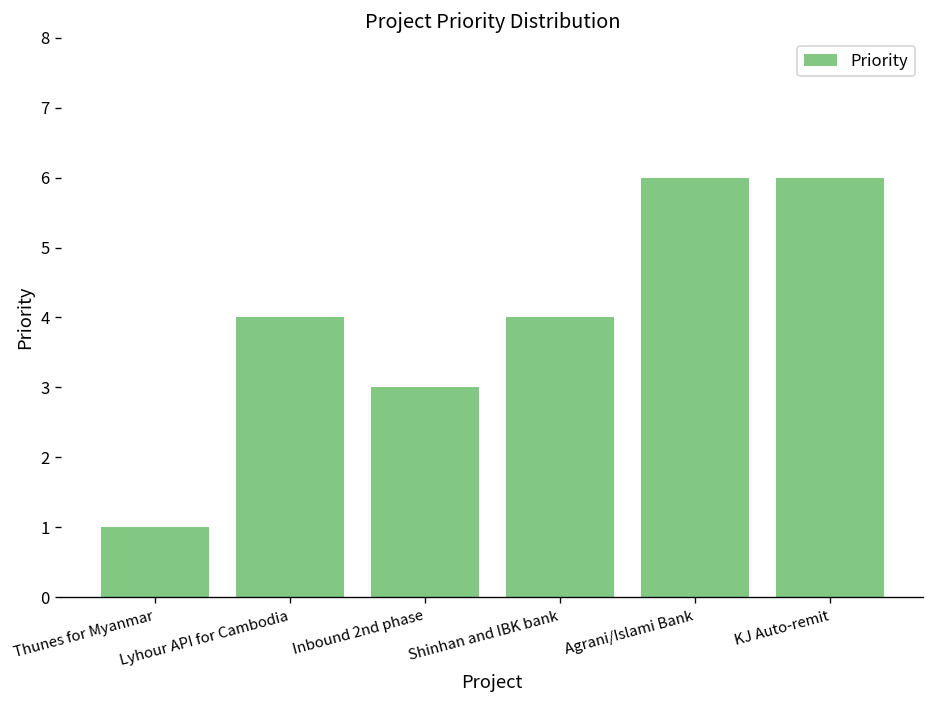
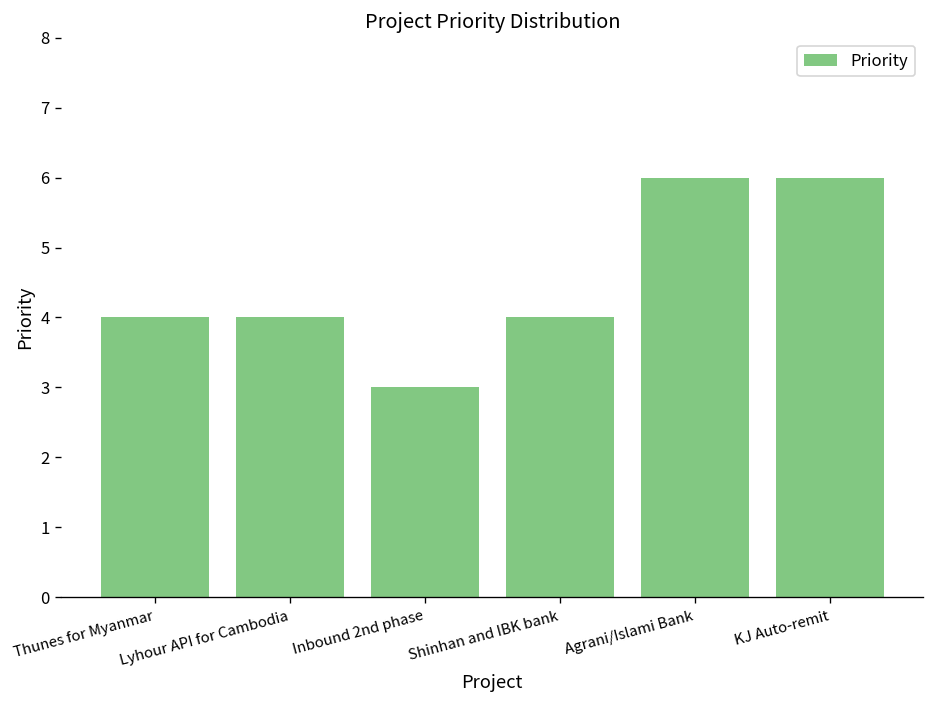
Thunes for Myanmar: 1 -> 4
